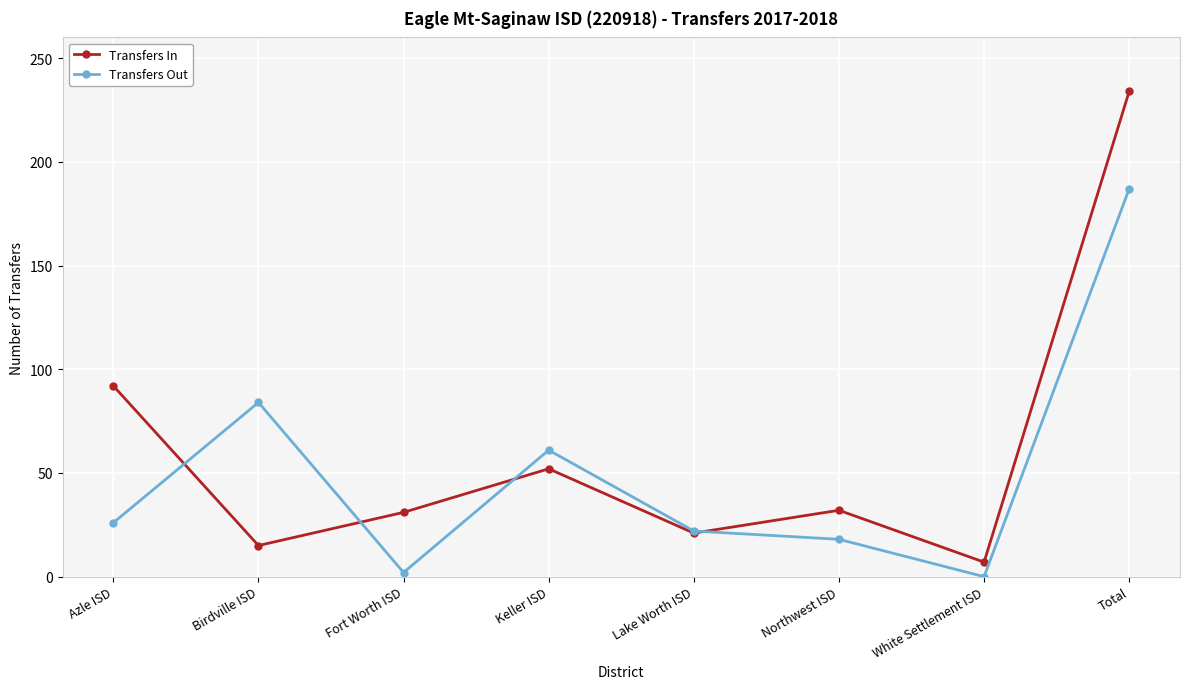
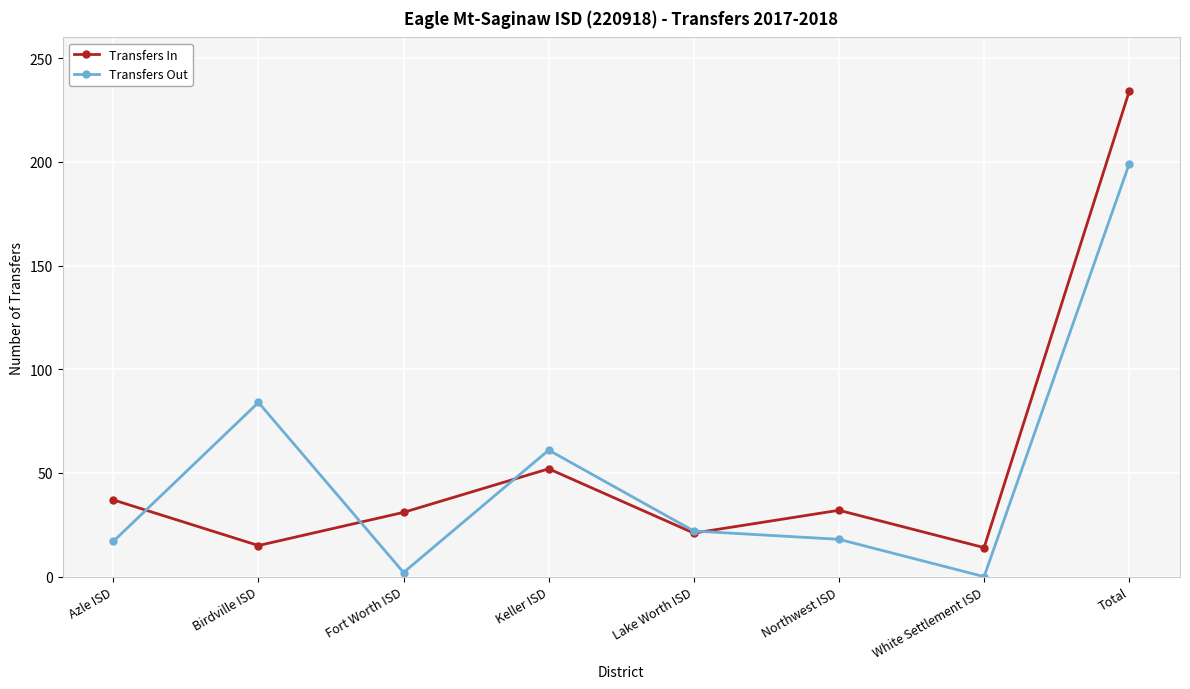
Transfers In, Azle ISD: 92 -> 37
Transfers Out, Azle ISD: 26 -> 17
Transfers In, White Settlement ISD: 7 -> 14
Transfers Out, Total: 187 -> 199
